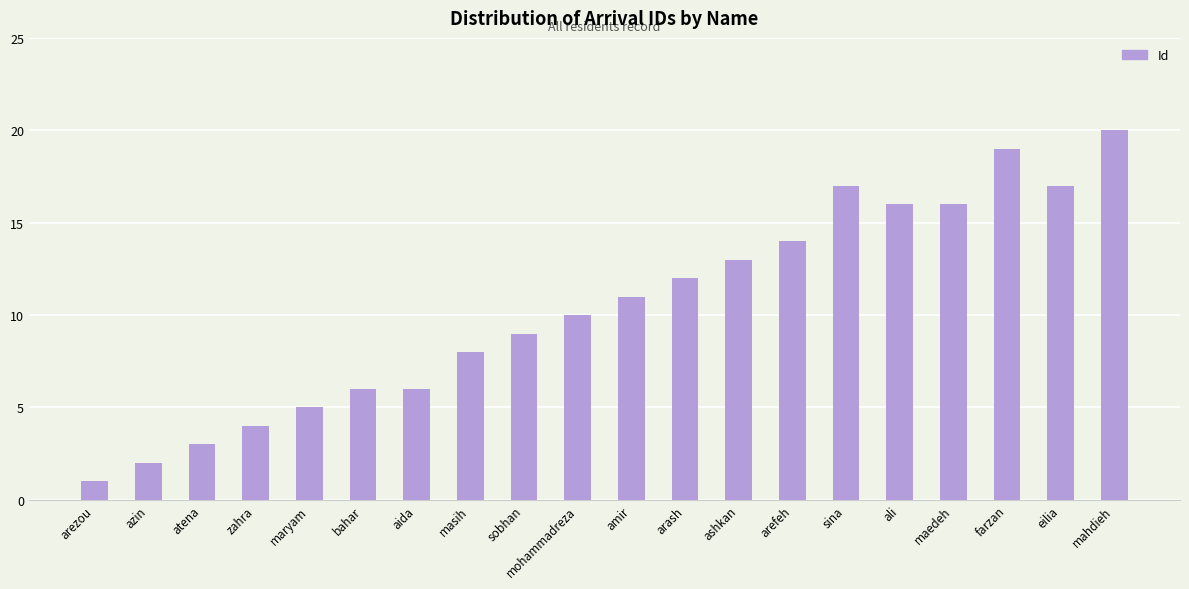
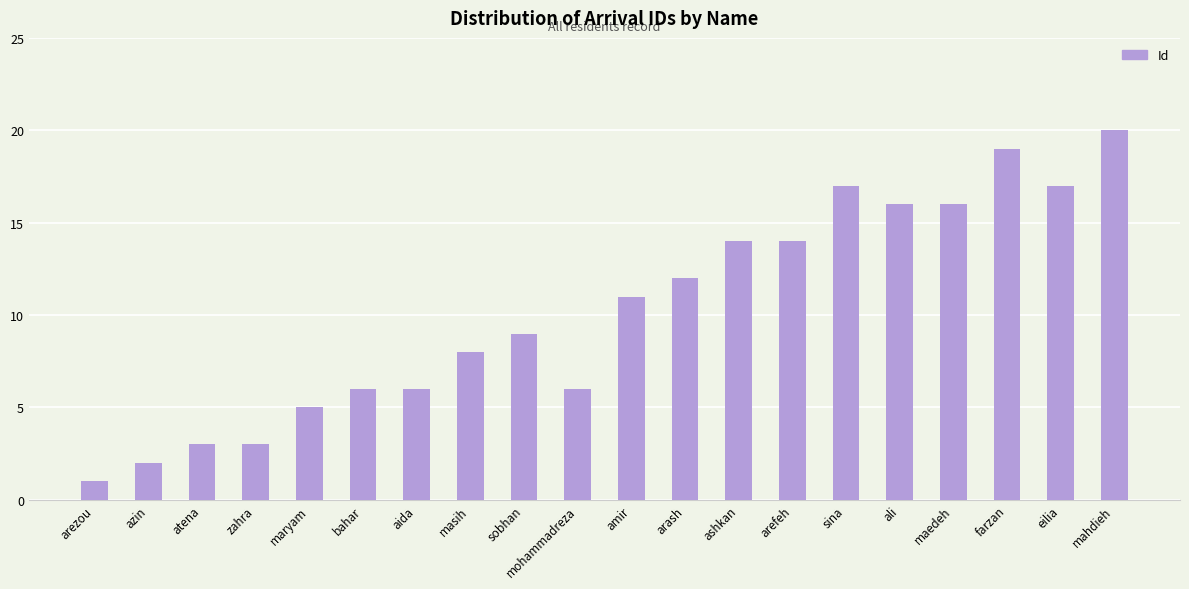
zahra: 4 -> 3
mohammadreza: 10 -> 6
ashkan: 13 -> 14
